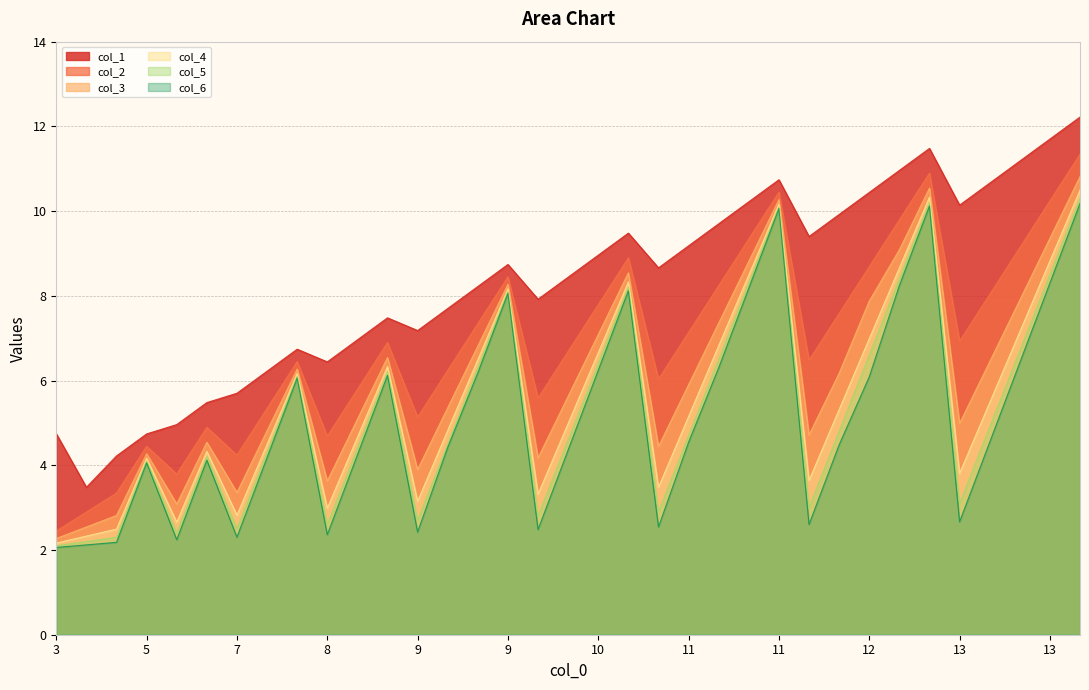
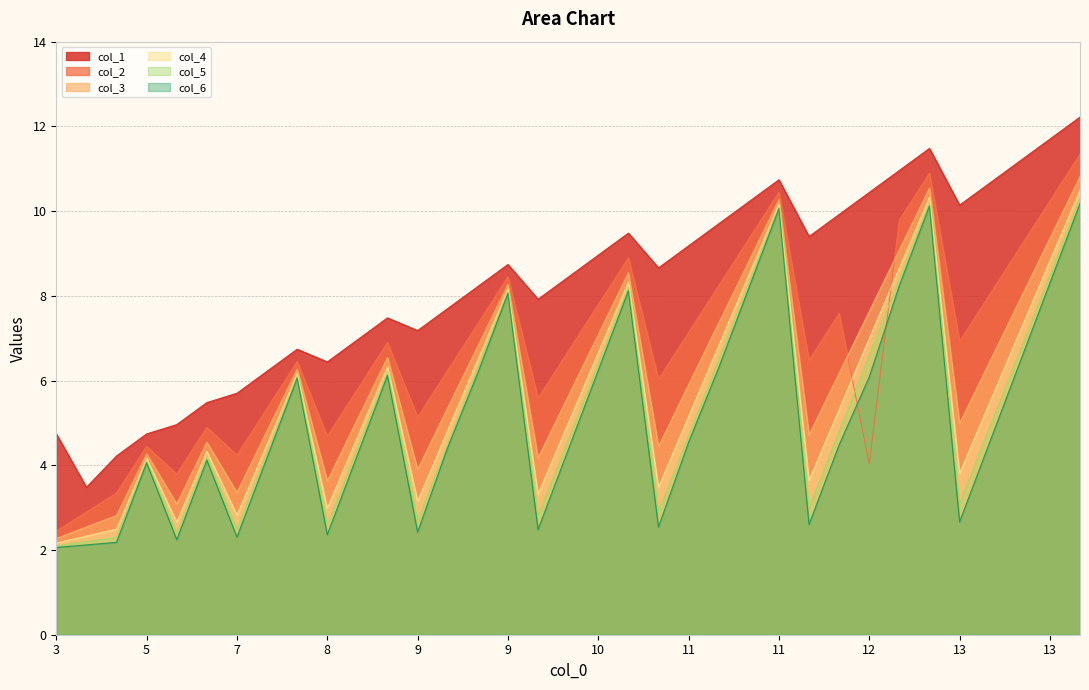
col_2, 12: 8.7 -> 4.0
col_3, 12: 7.9 -> 7.6
